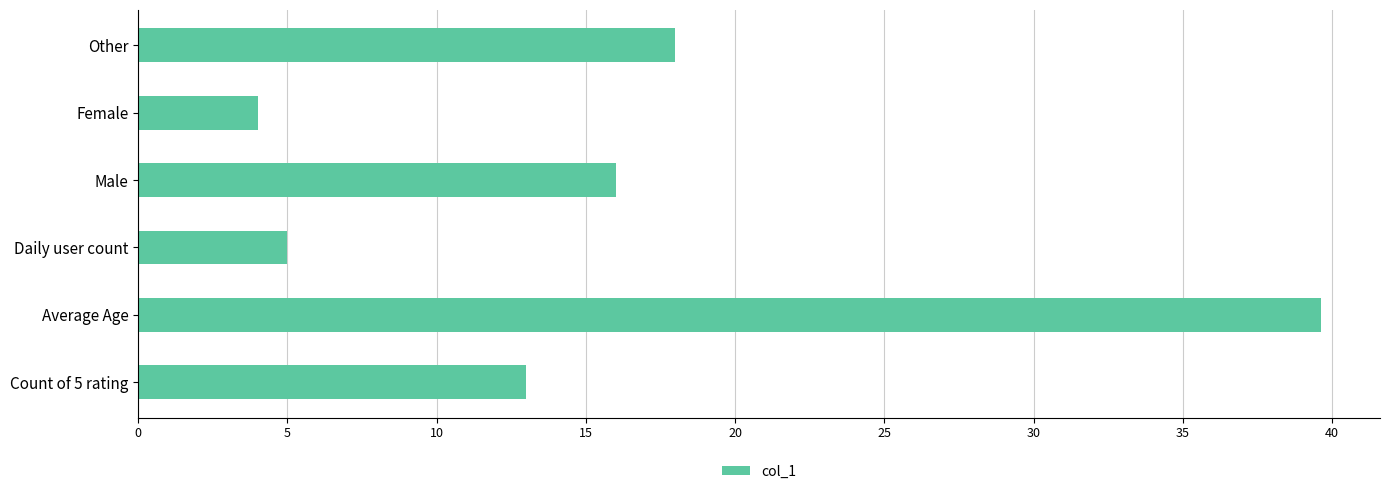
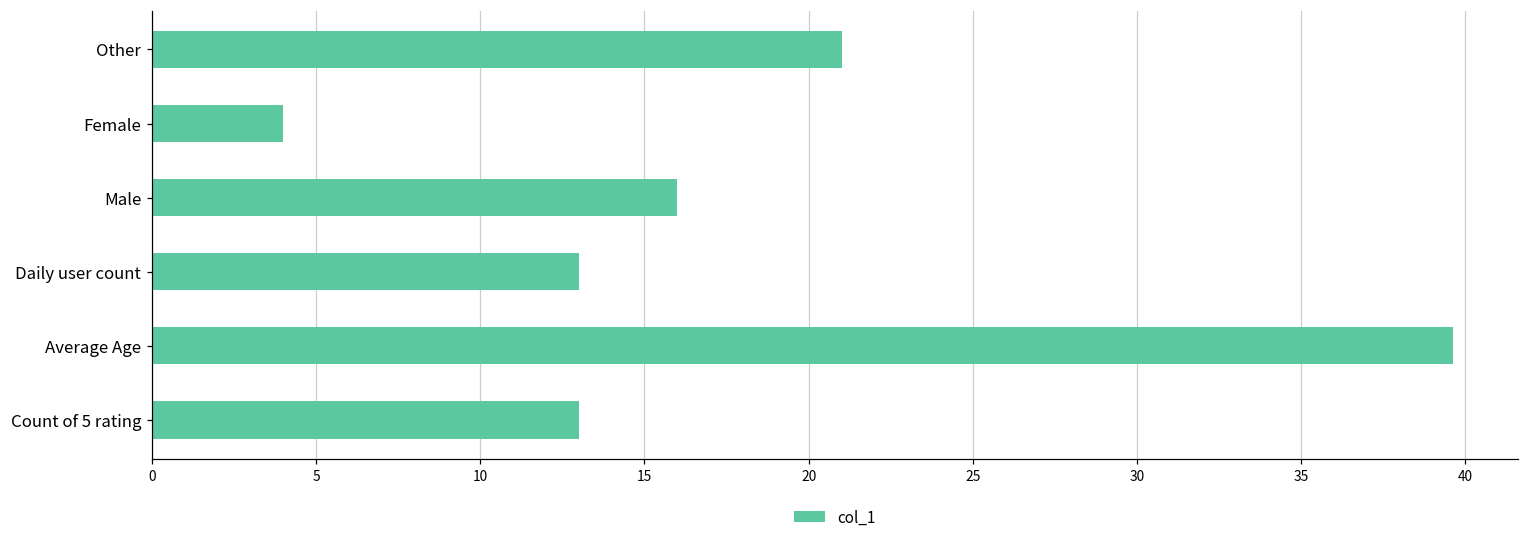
Other: 18 -> 21
Daily user count: 5 -> 13
